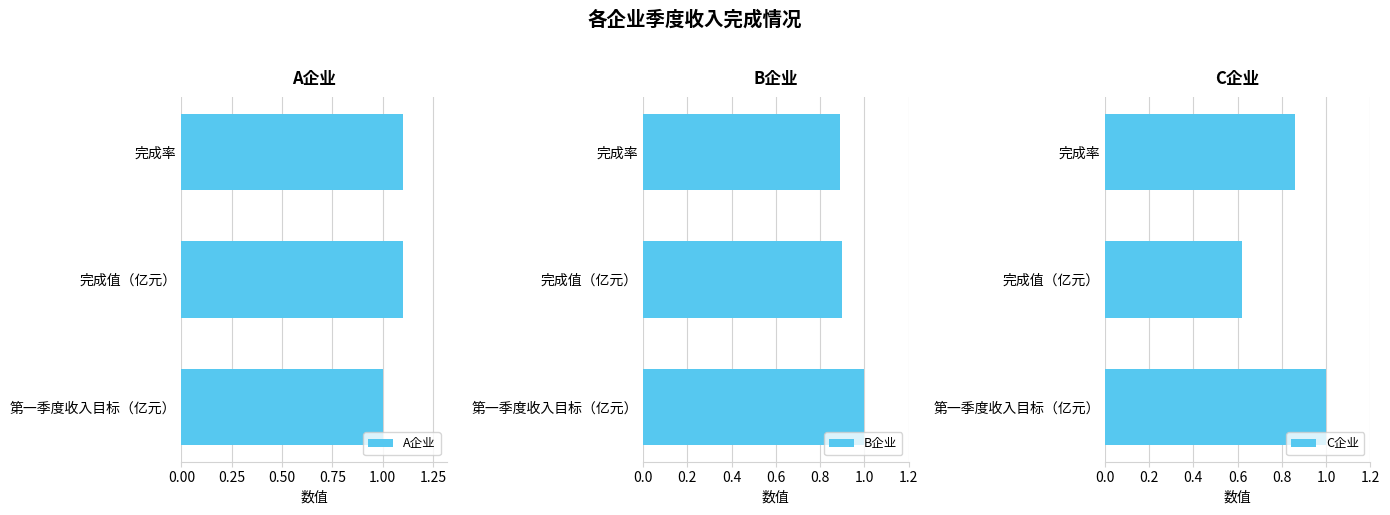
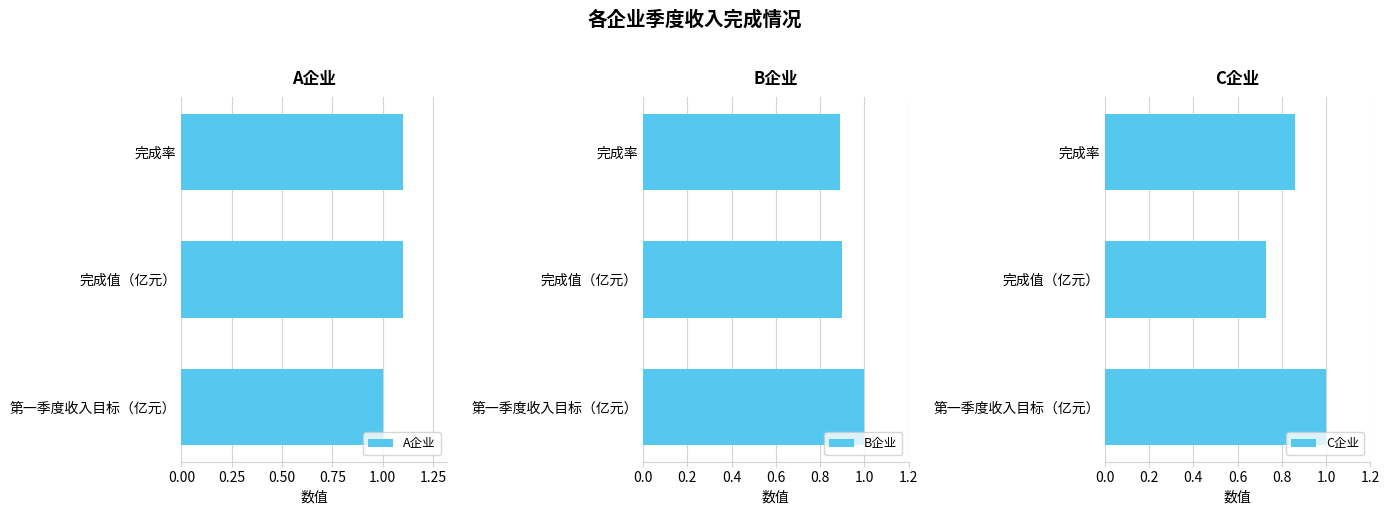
C企业, 完成值（亿元）: 0.62 -> 0.73
